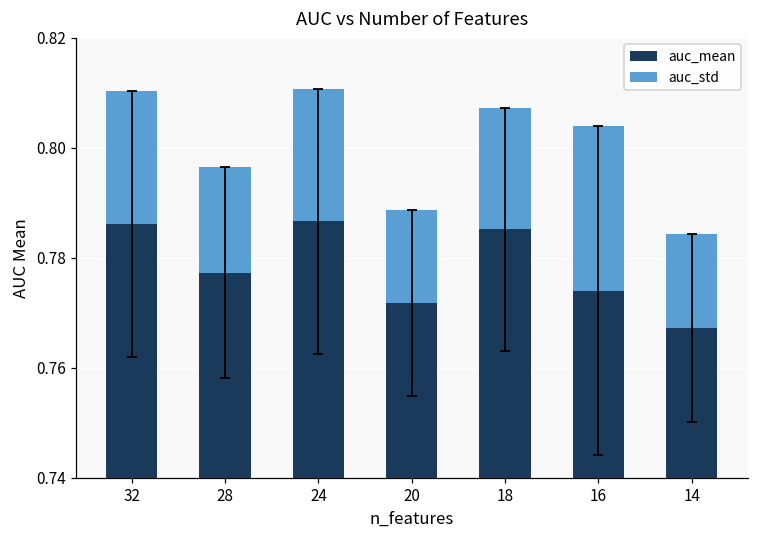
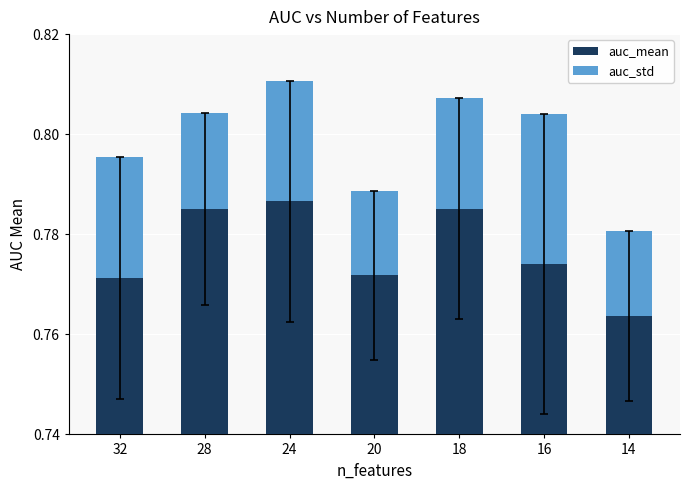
auc_mean, 32: 0.786 -> 0.771
auc_mean, 28: 0.777 -> 0.785
auc_mean, 14: 0.767 -> 0.764
